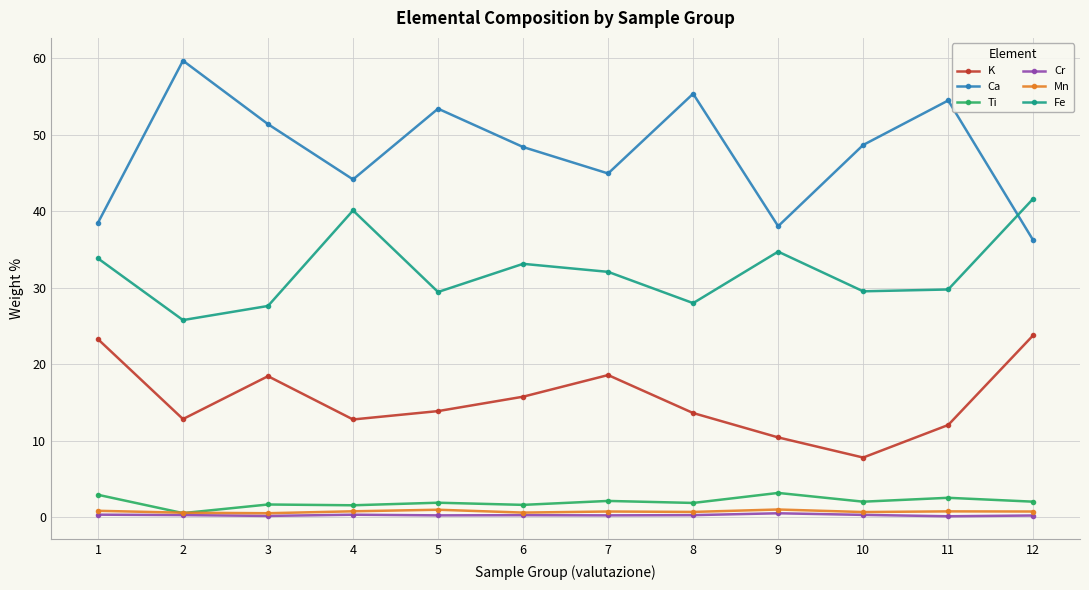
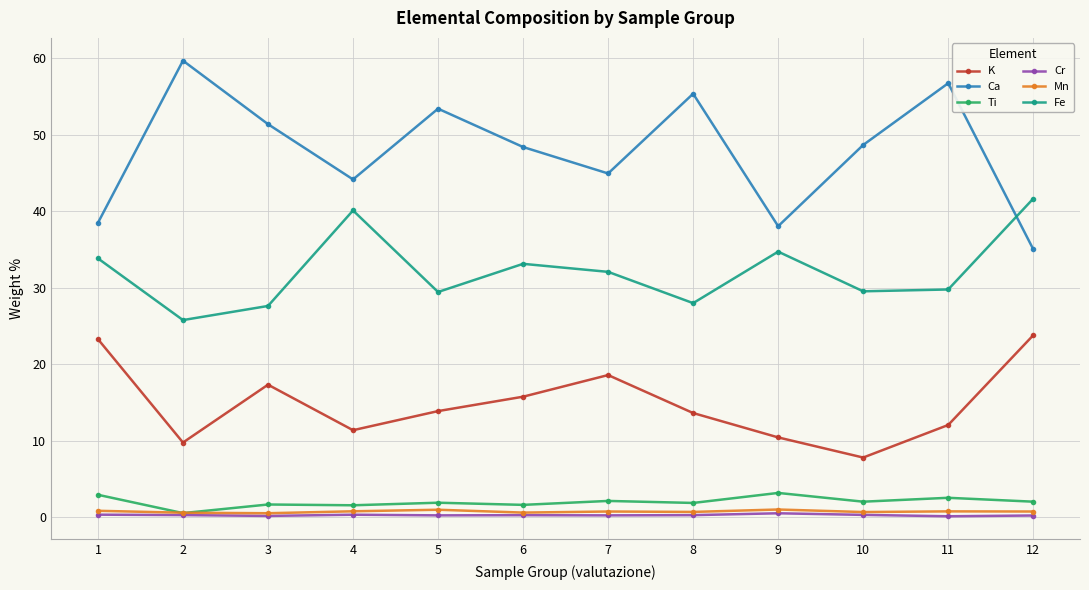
K, 2: 13 -> 10
K, 3: 18 -> 17
K, 4: 13 -> 11
Ca, 11: 54 -> 57
Ca, 12: 36 -> 35
